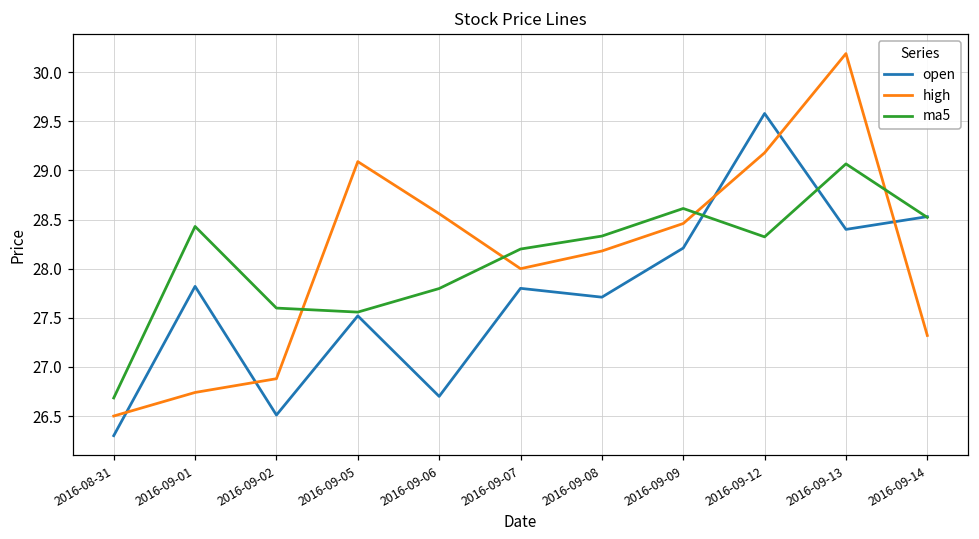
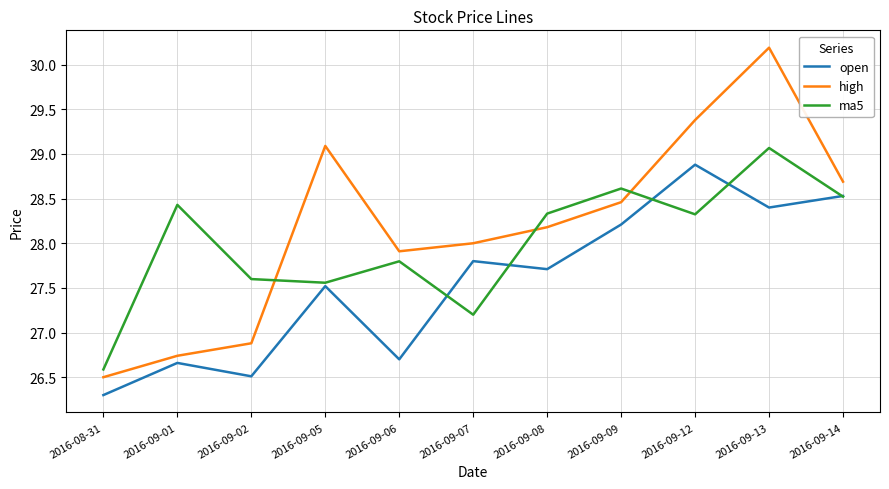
ma5, 2016-08-31: 26.7 -> 26.6
open, 2016-09-01: 27.8 -> 26.7
high, 2016-09-06: 28.6 -> 27.9
ma5, 2016-09-07: 28.2 -> 27.2
open, 2016-09-12: 29.6 -> 28.9
high, 2016-09-12: 29.2 -> 29.4
high, 2016-09-14: 27.3 -> 28.7
